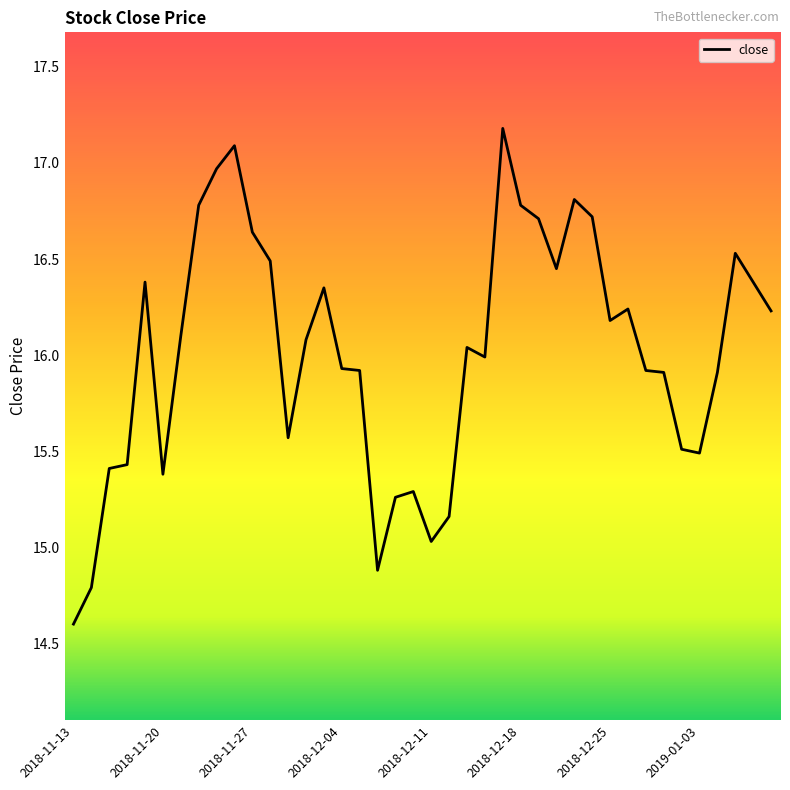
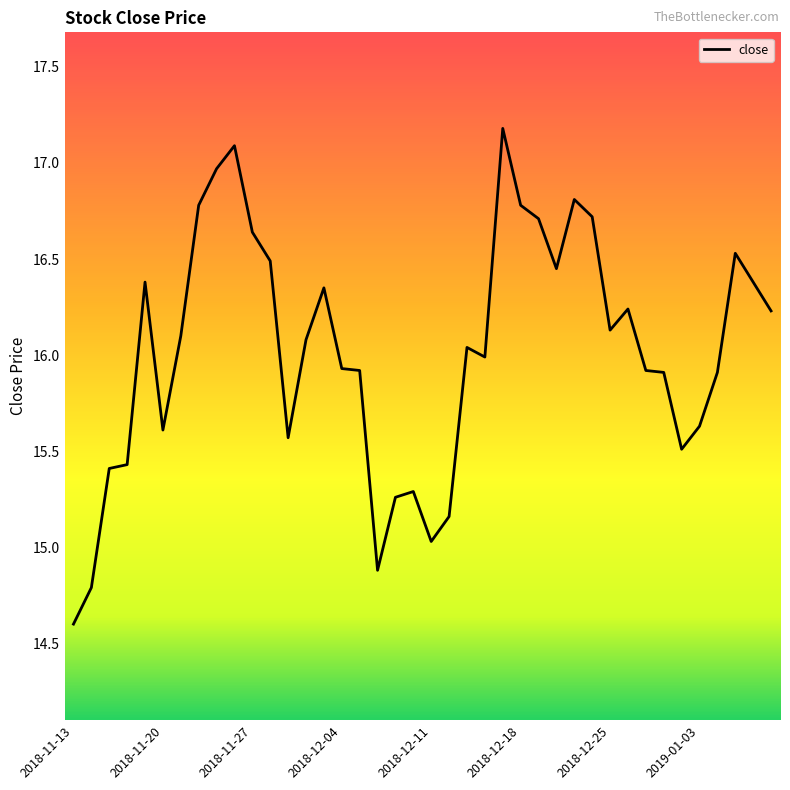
2018-11-20: 15.38 -> 15.61
2018-12-25: 16.18 -> 16.13
2019-01-03: 15.49 -> 15.63
